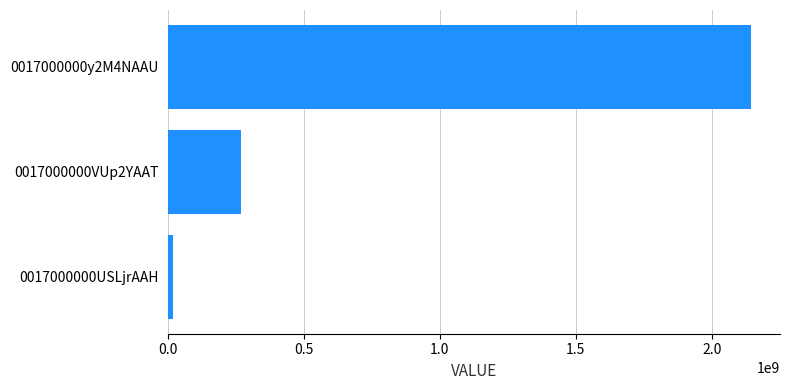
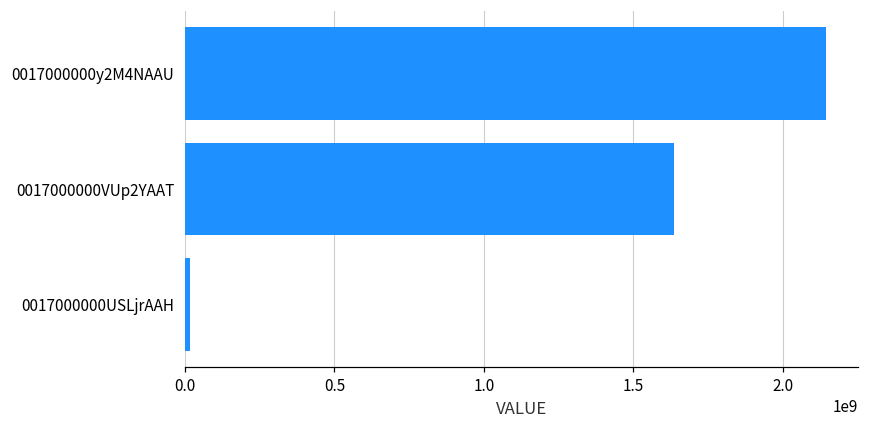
0017000000VUp2YAAT: 270000000 -> 1640000000
